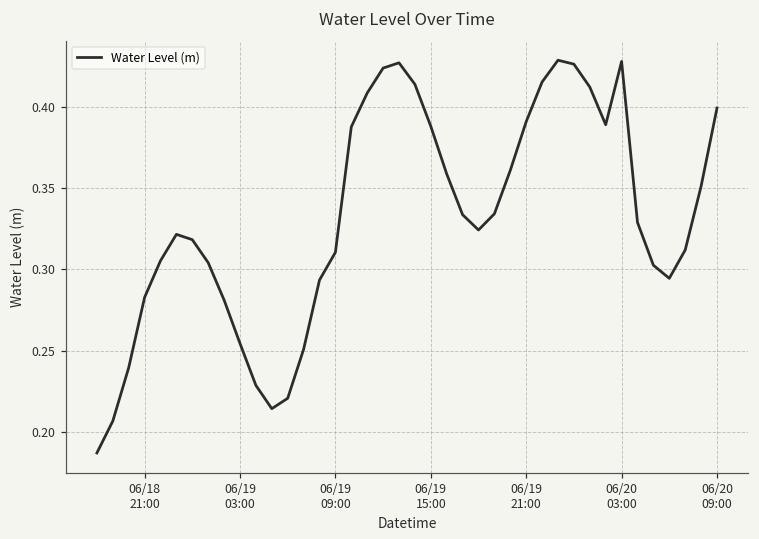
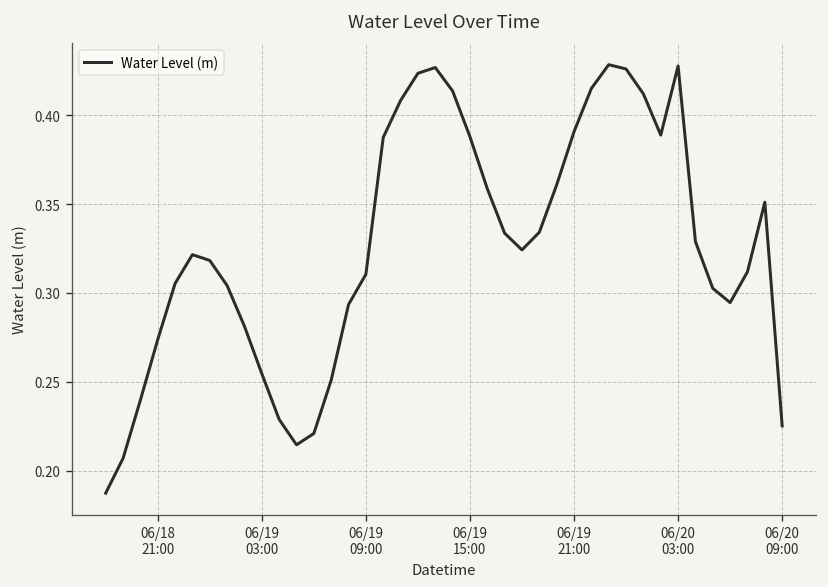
06/18 21:00: 0.283 -> 0.274
06/20 09:00: 0.399 -> 0.225
